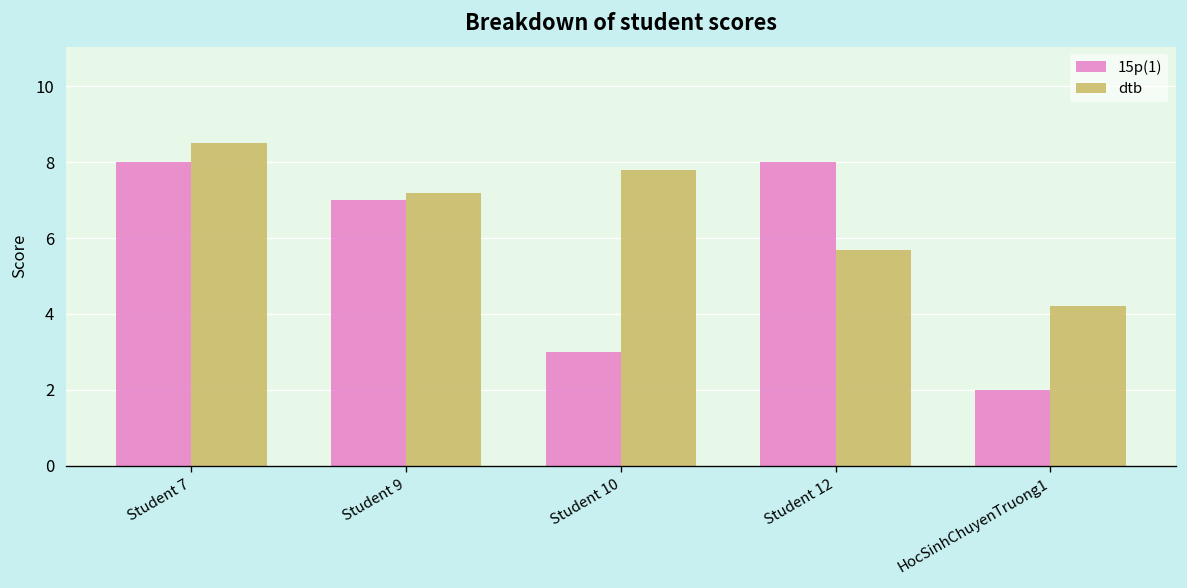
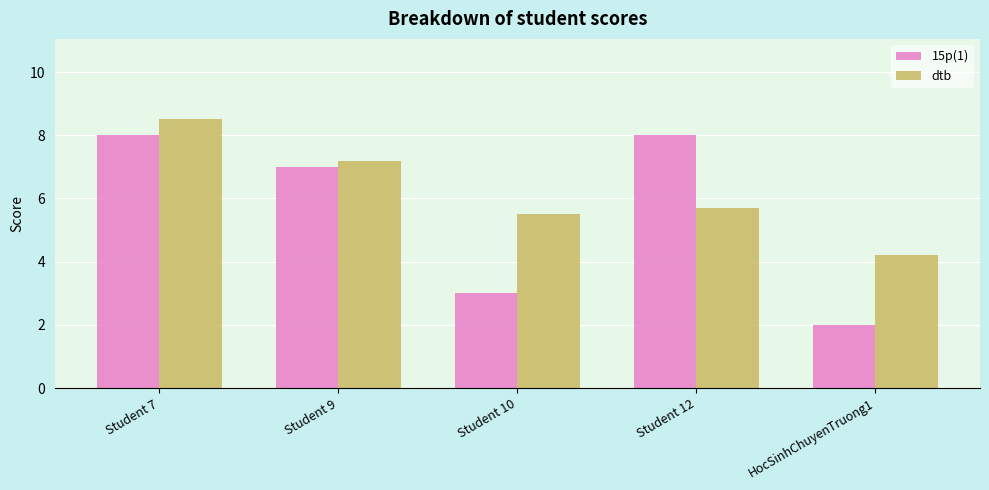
dtb, Student 10: 7.8 -> 5.5
